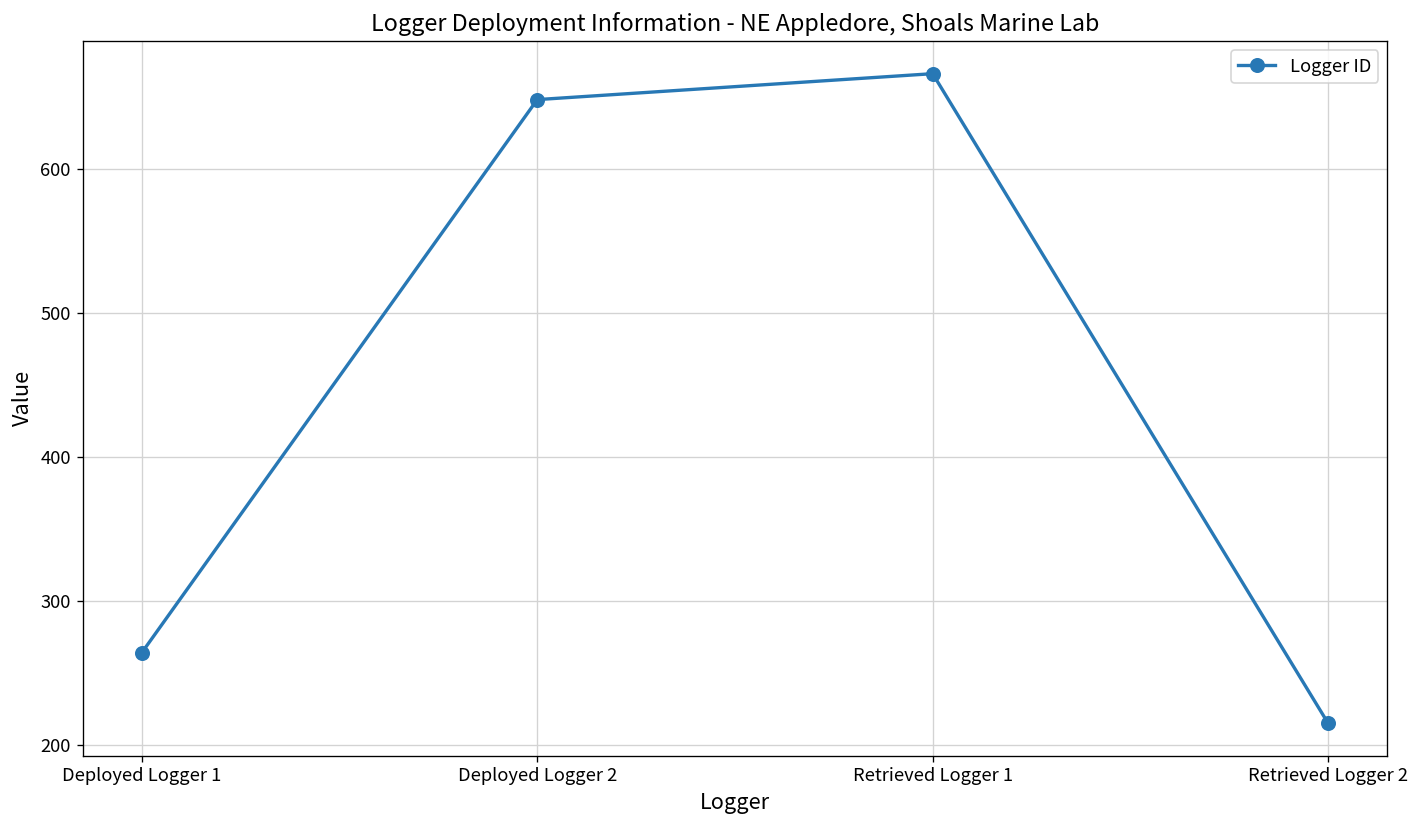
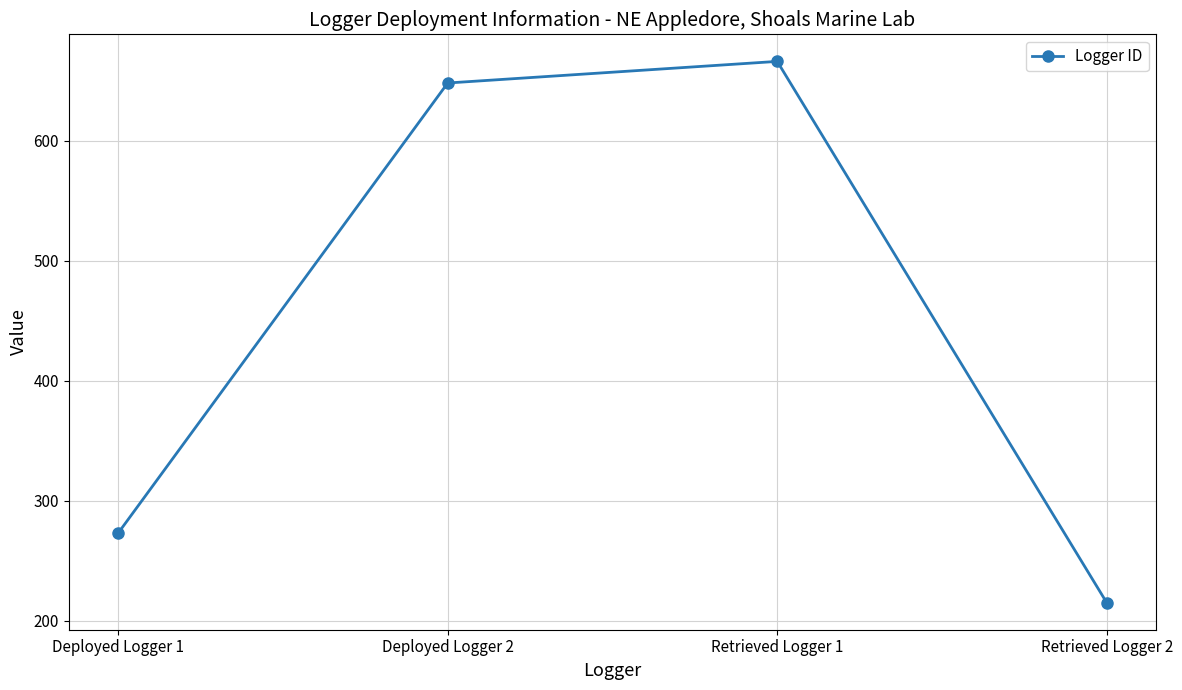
Deployed Logger 1: 264 -> 273
